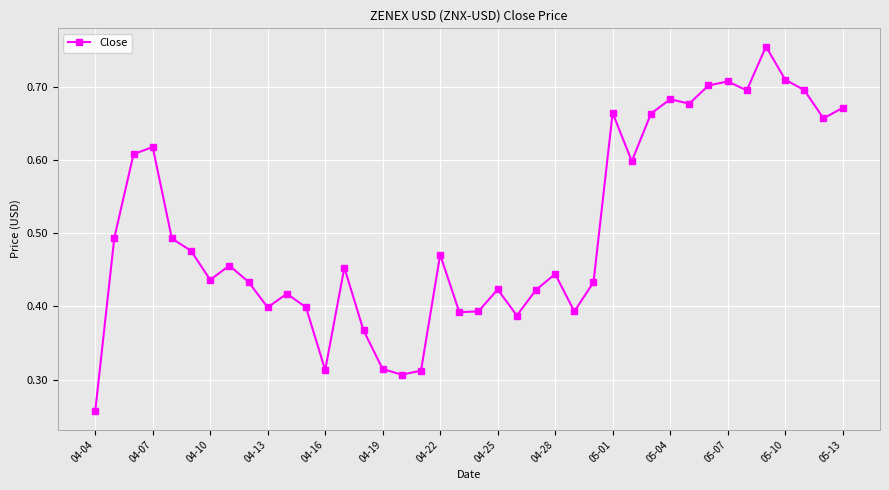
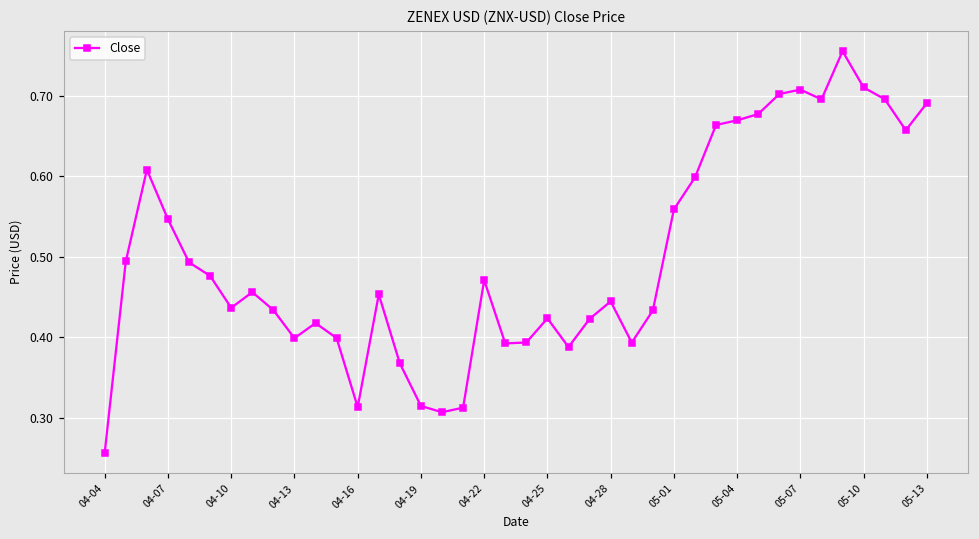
04-07: 0.62 -> 0.55
05-01: 0.66 -> 0.56
05-04: 0.68 -> 0.67
05-13: 0.67 -> 0.69
